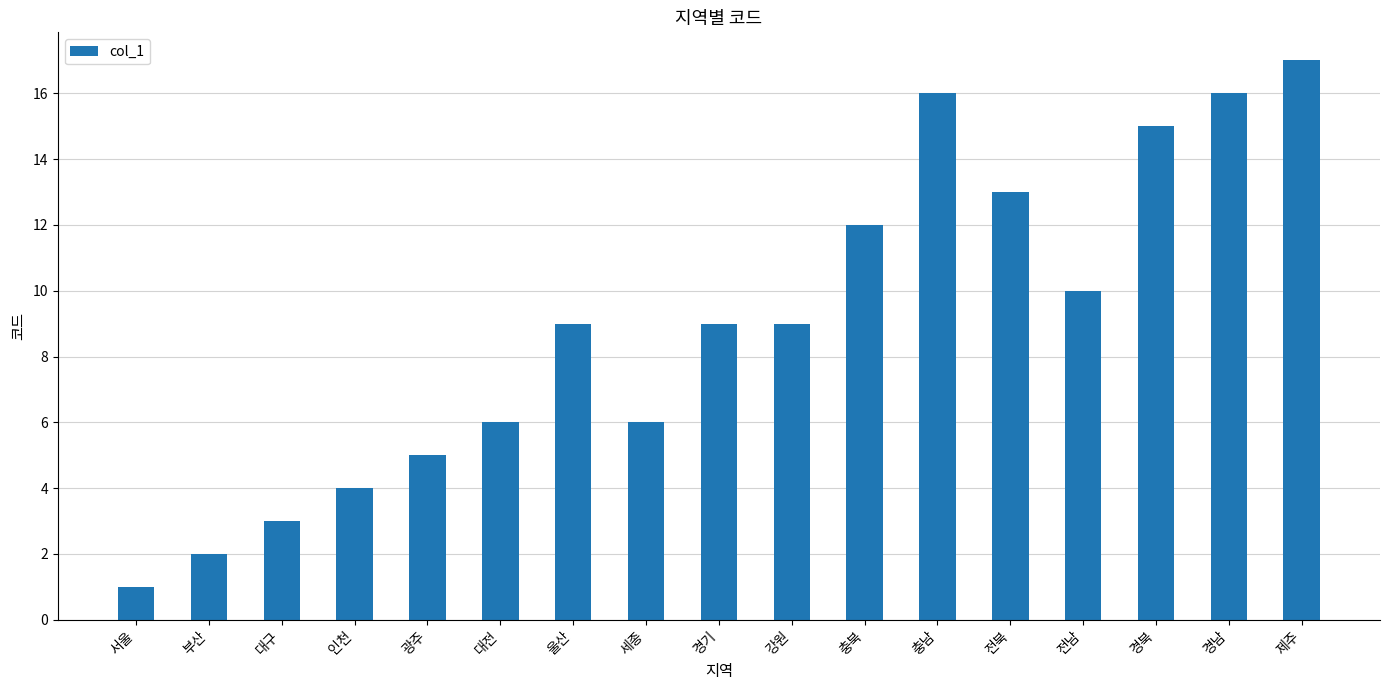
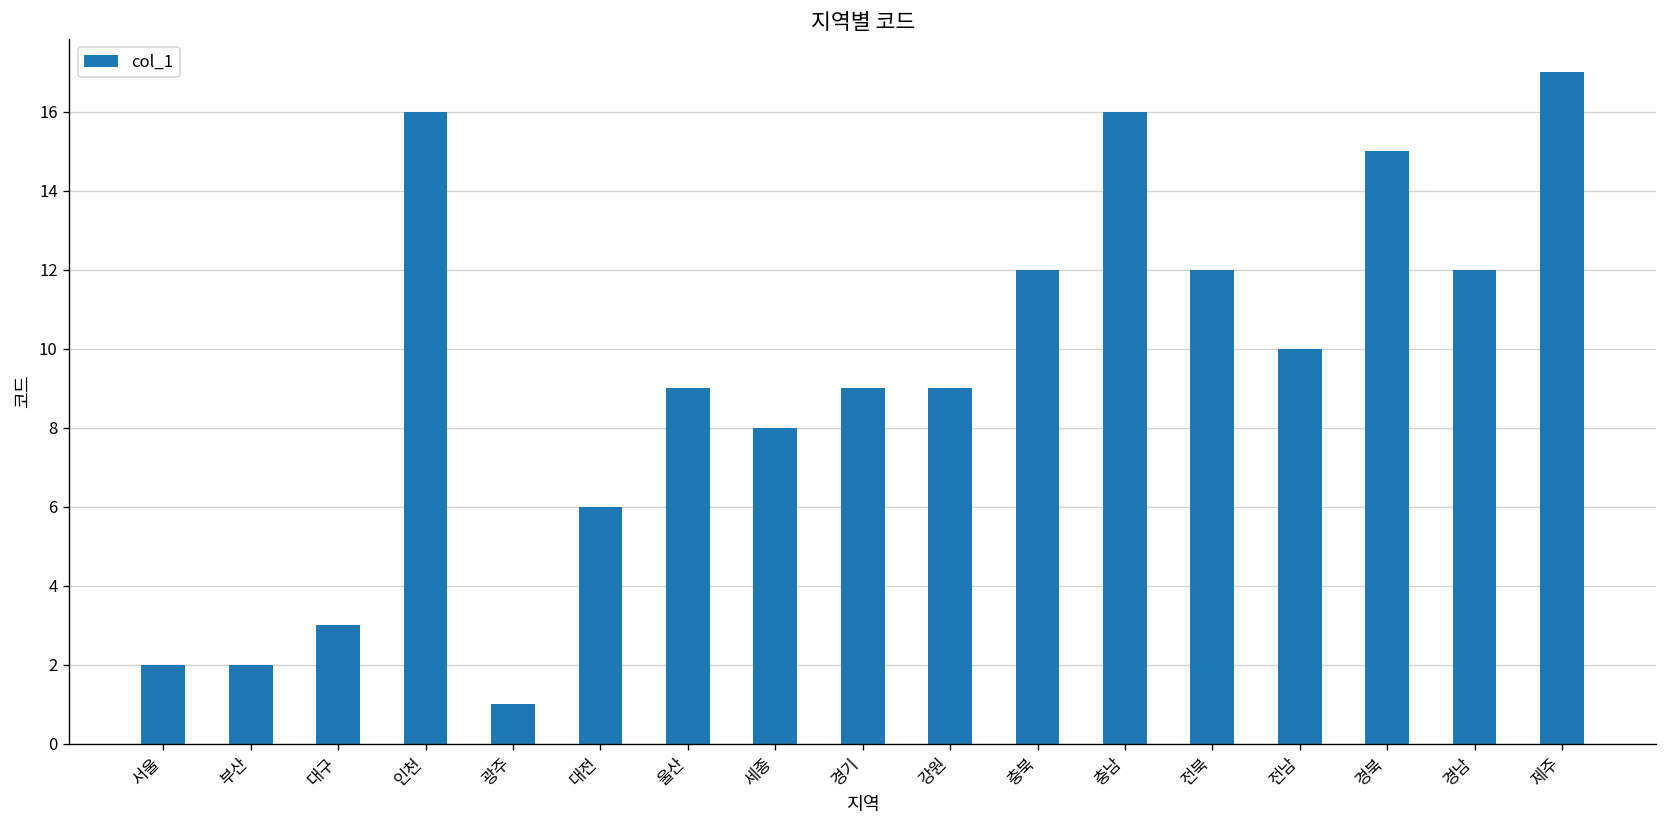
서울: 1 -> 2
인천: 4 -> 16
광주: 5 -> 1
세종: 6 -> 8
전북: 13 -> 12
경남: 16 -> 12
